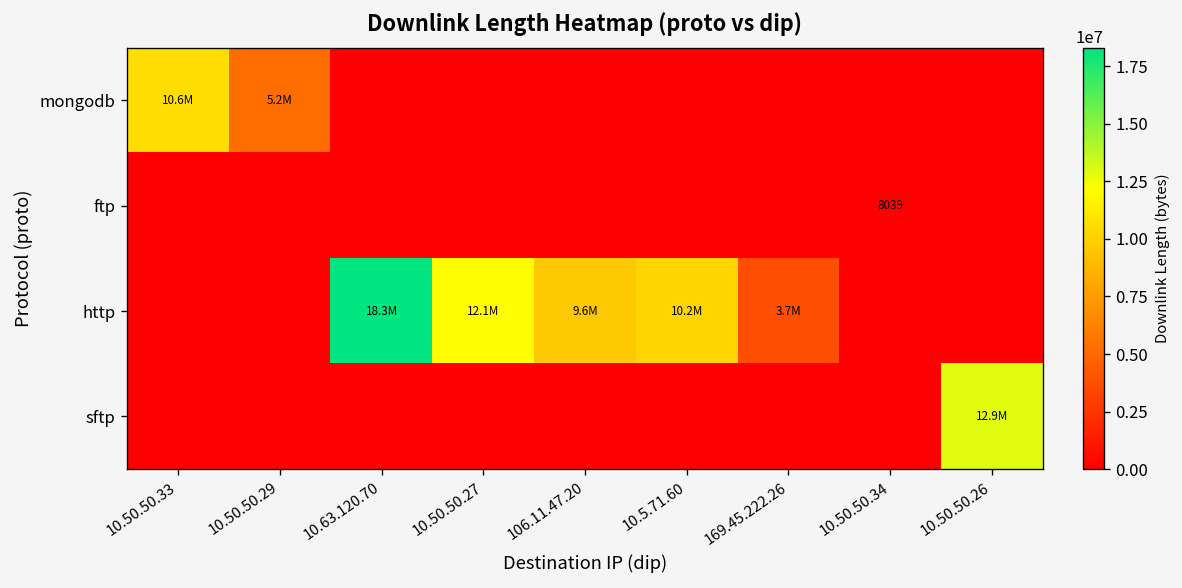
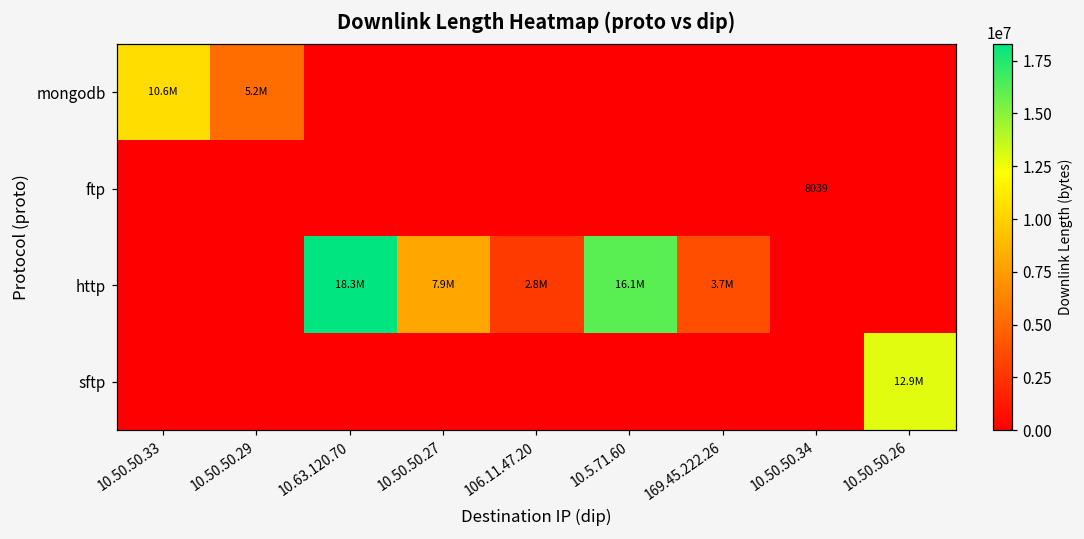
http, 10.50.50.27: 12.1M -> 7.9M
http, 106.11.47.20: 9.6M -> 2.8M
http, 10.5.71.60: 10.2M -> 16.1M
